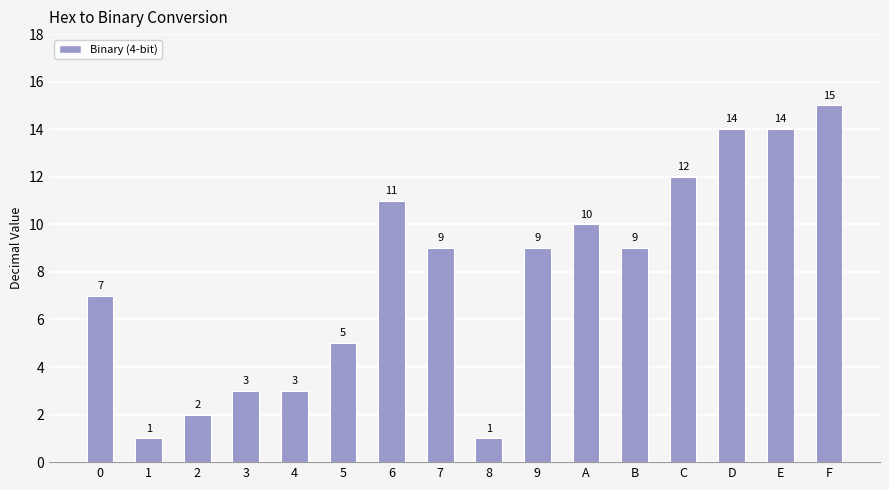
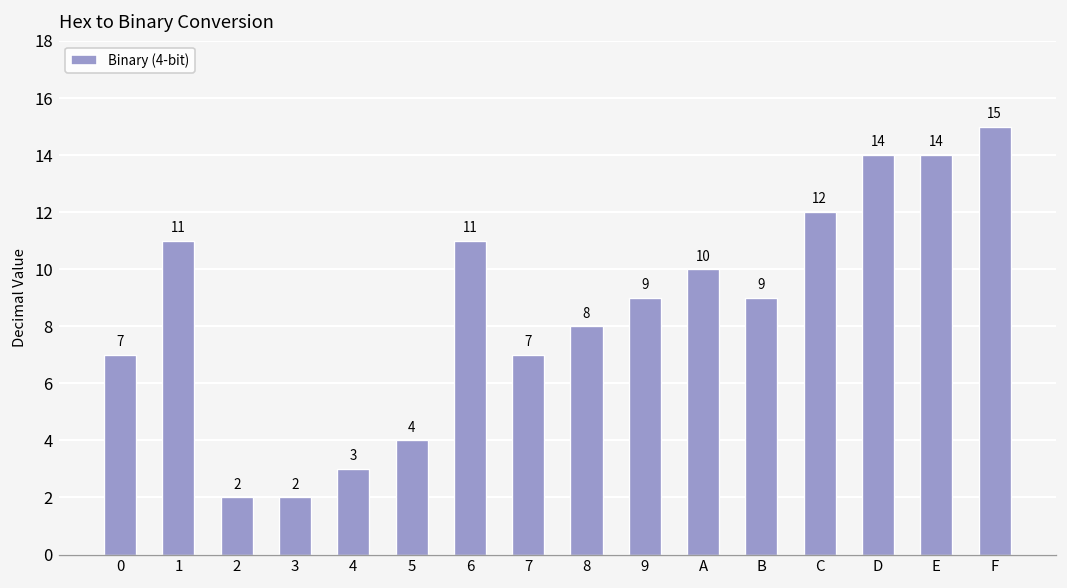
1: 1 -> 11
3: 3 -> 2
5: 5 -> 4
7: 9 -> 7
8: 1 -> 8
